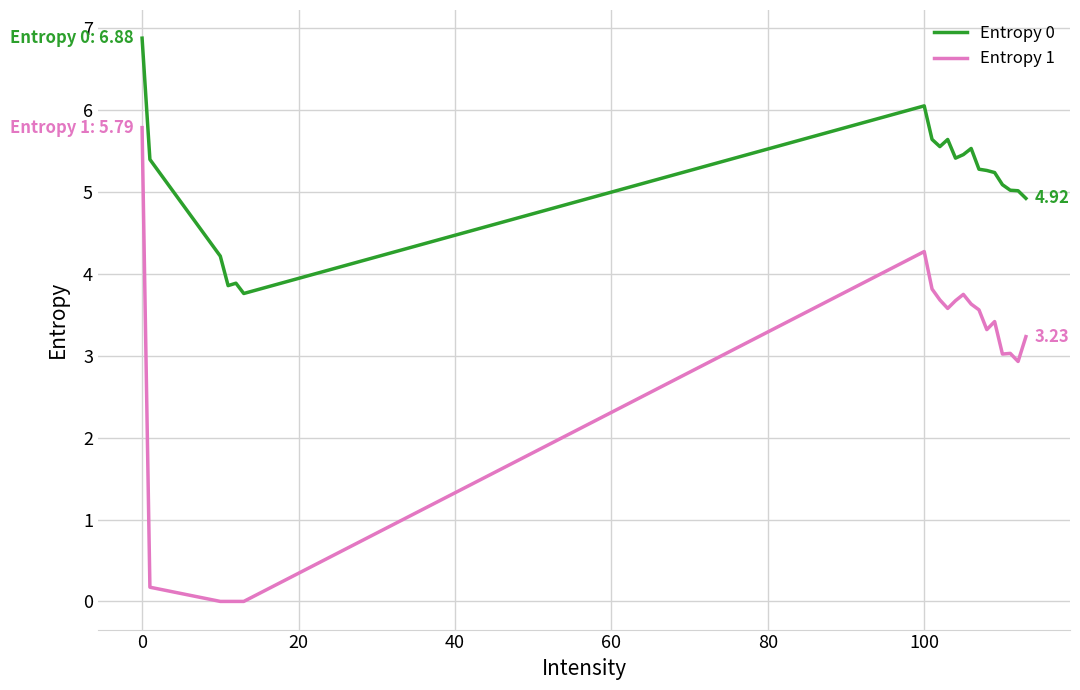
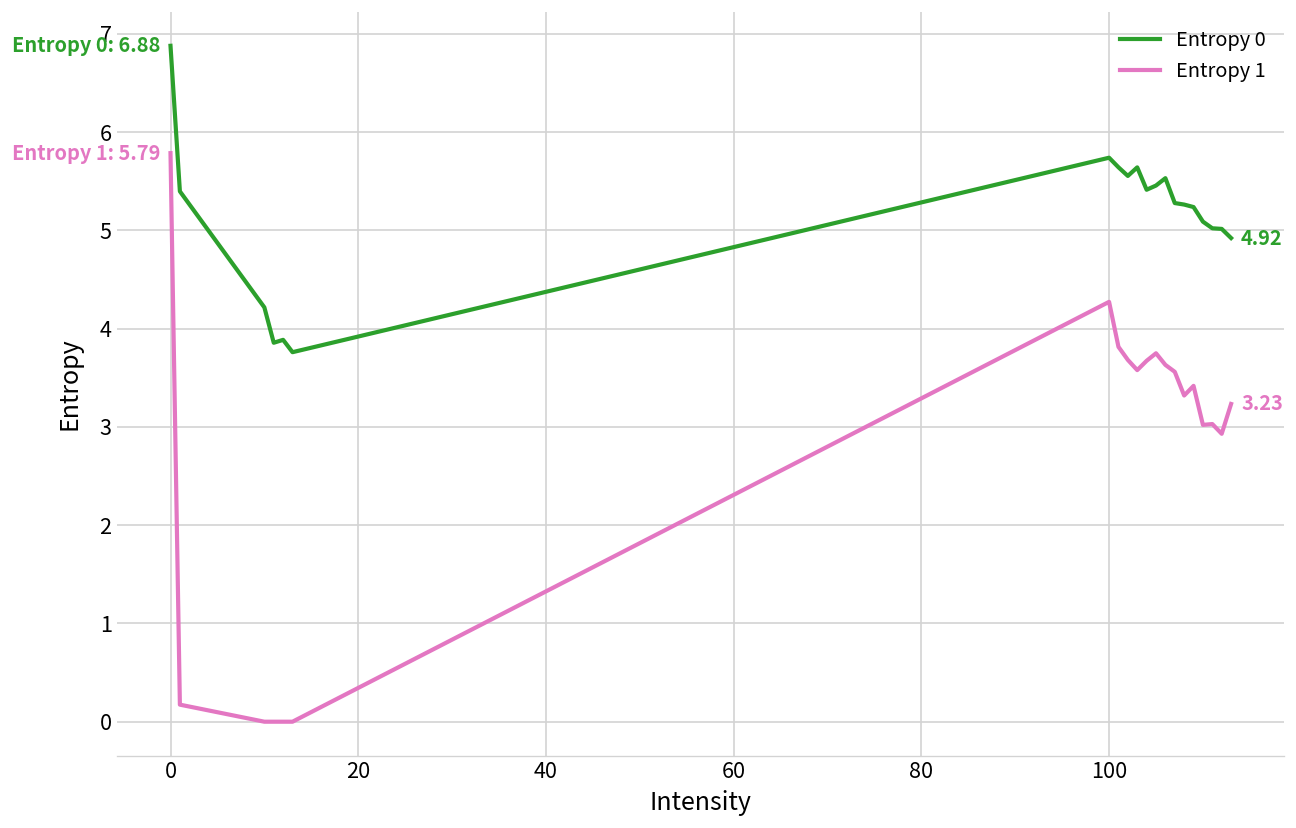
Entropy 0, 100: 6.1 -> 5.7
